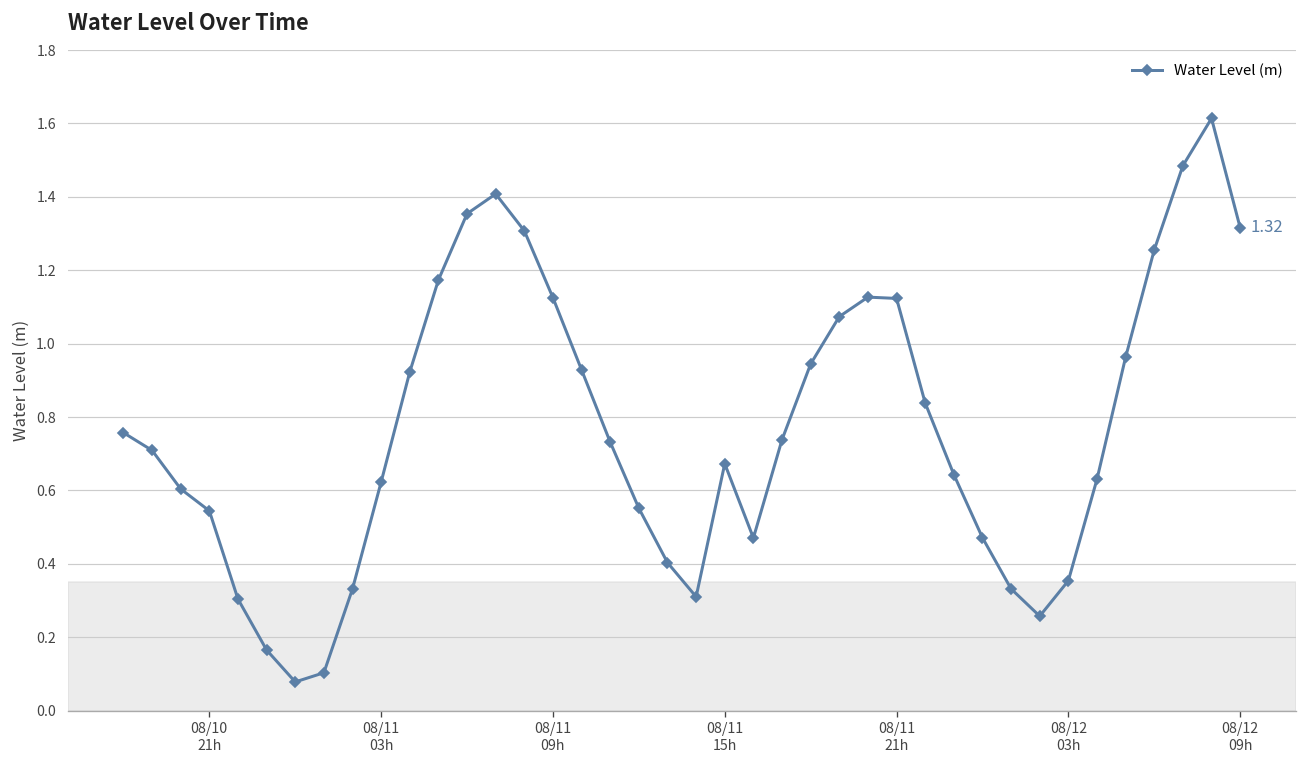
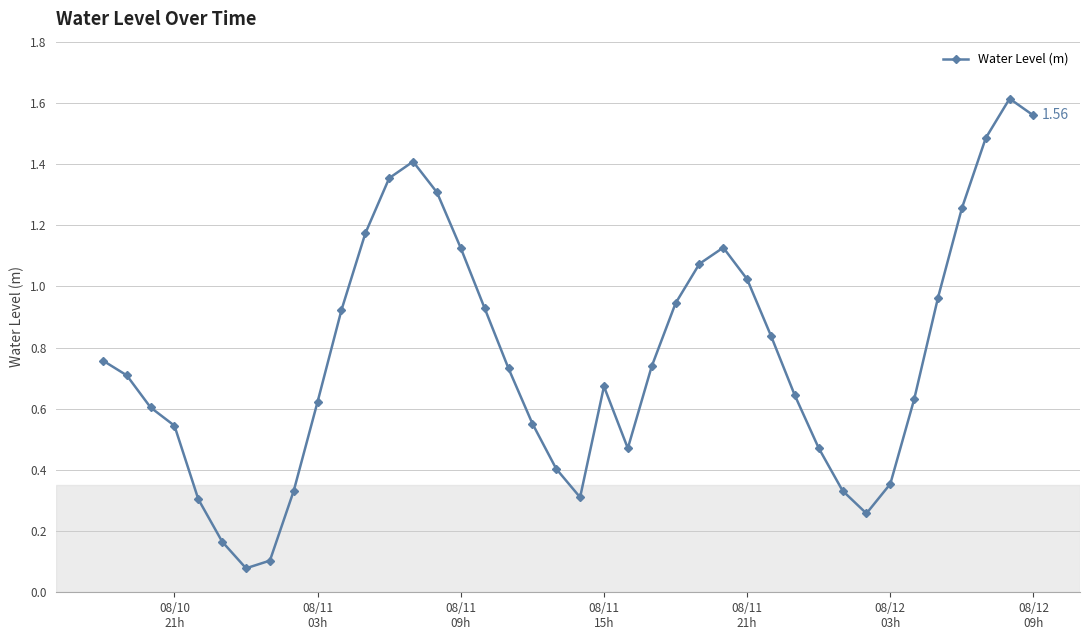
08/11 21h: 1.12 -> 1.02
08/12 09h: 1.32 -> 1.56
